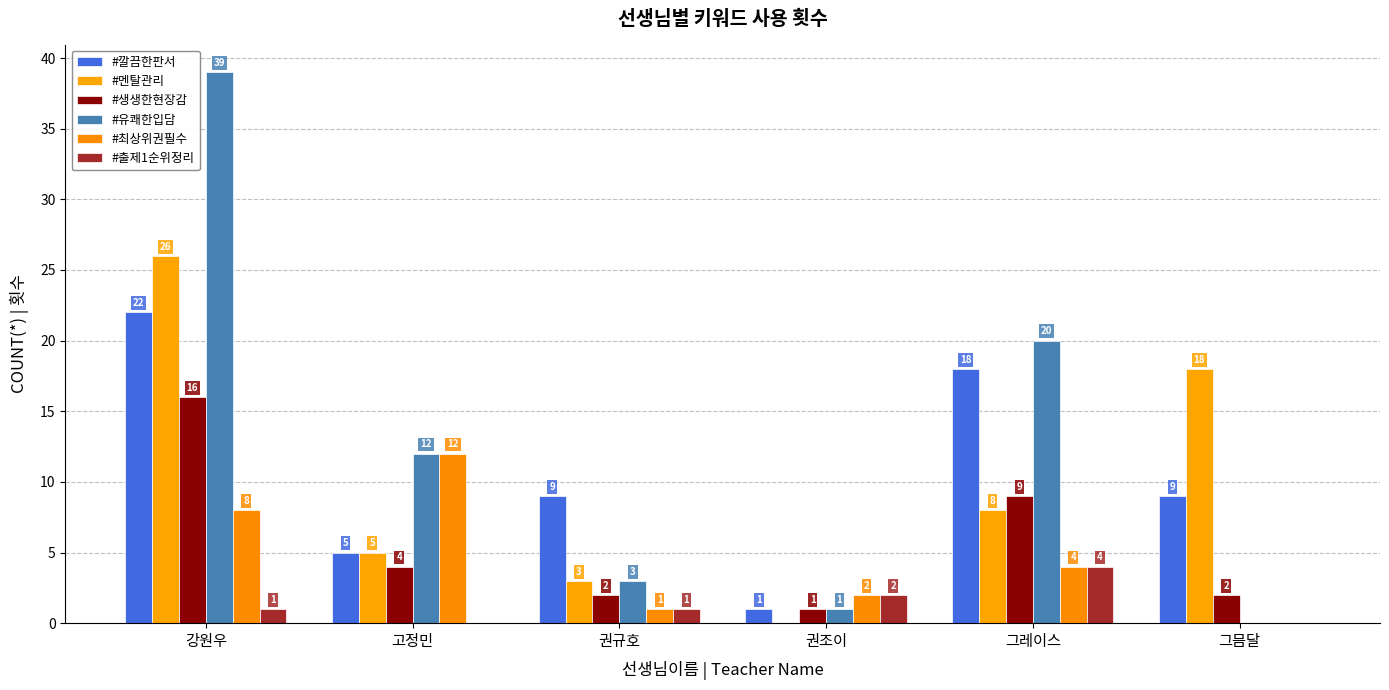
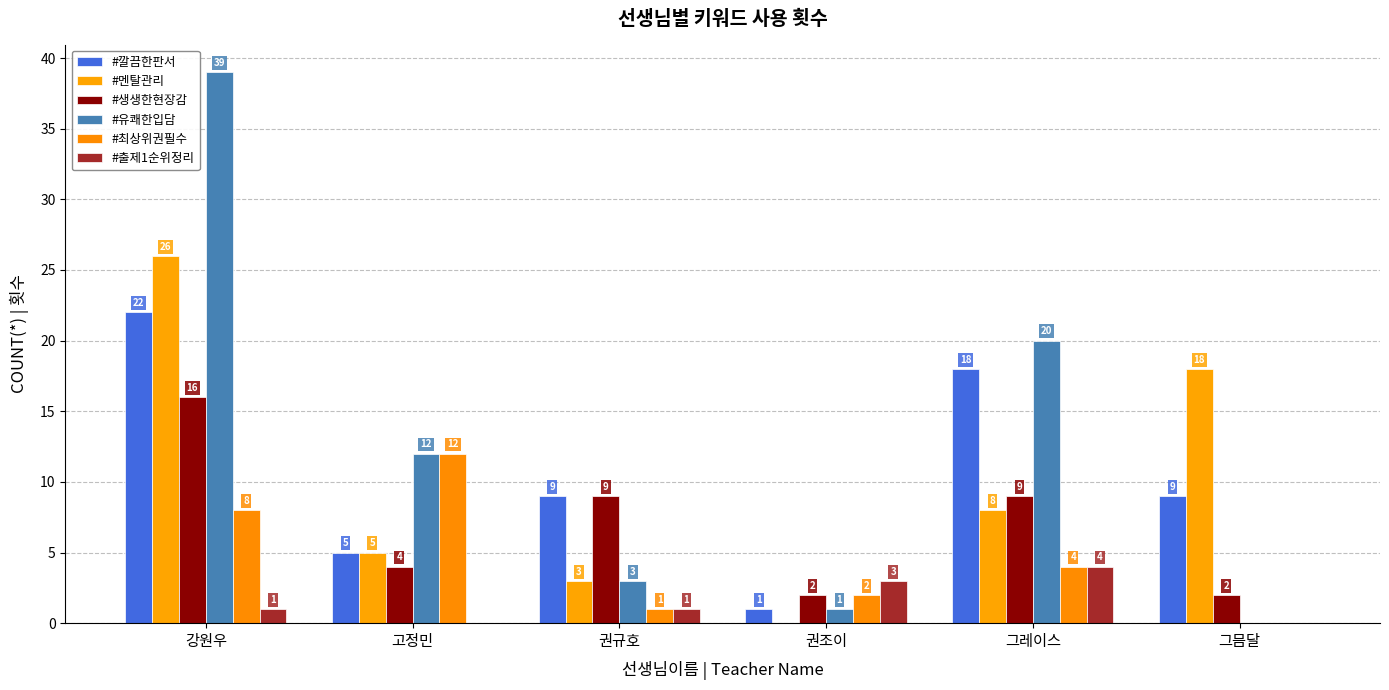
#생생한현장감, 권규호: 2 -> 9
#생생한현장감, 권조이: 1 -> 2
#출제1순위정리, 권조이: 2 -> 3
